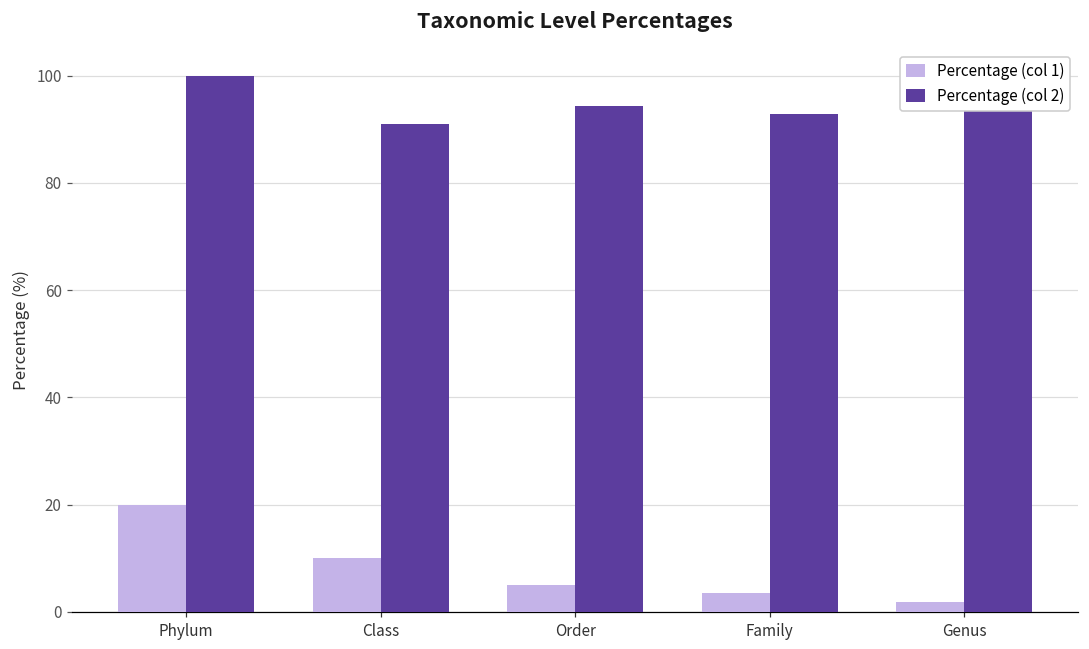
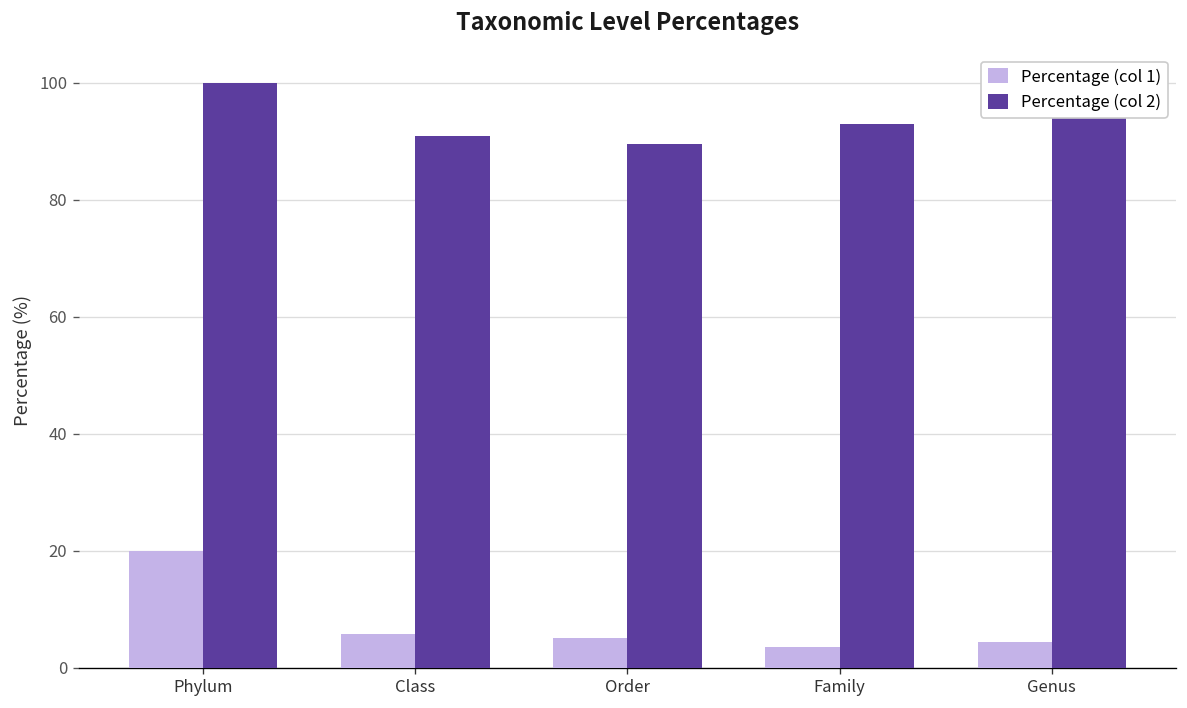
Percentage (col 1), Class: 10 -> 6
Percentage (col 2), Order: 94 -> 90
Percentage (col 1), Genus: 2 -> 4
